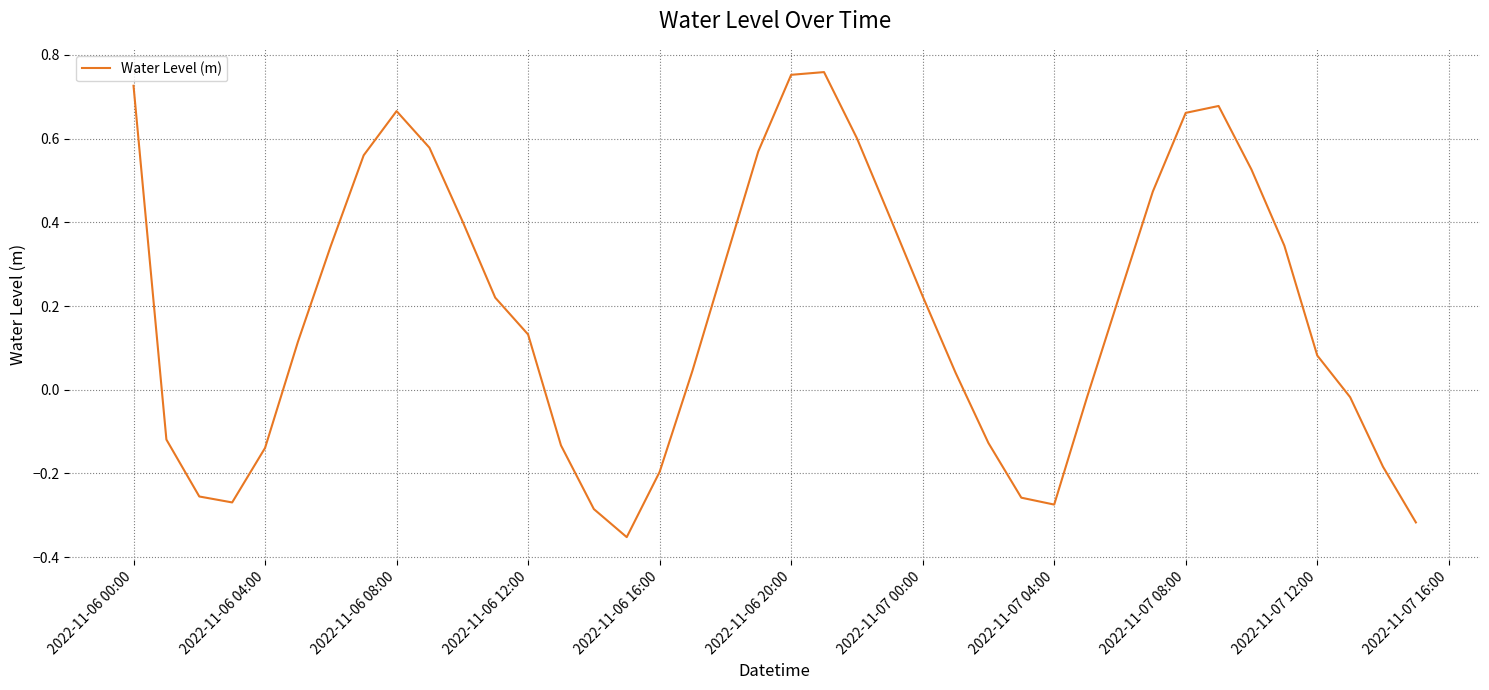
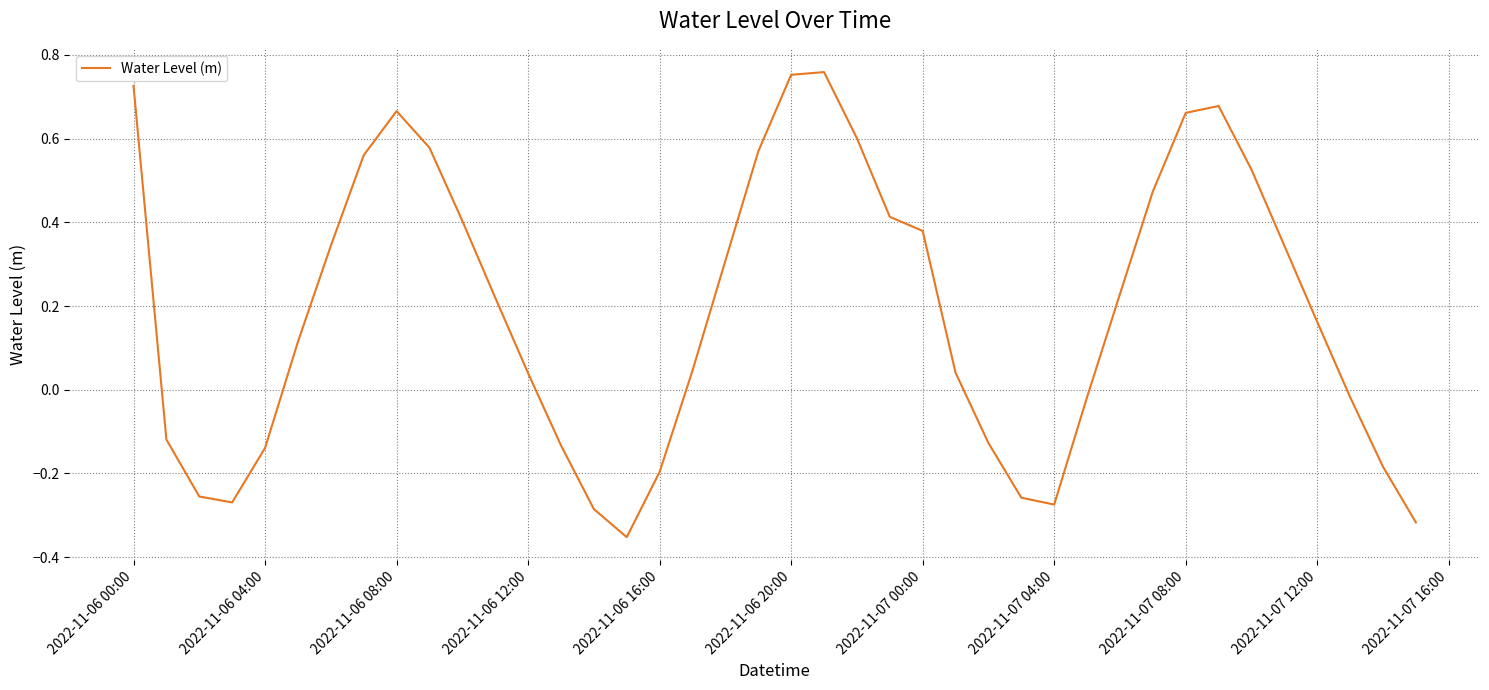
2022-11-06 12:00: 0.13 -> 0.04
2022-11-07 00:00: 0.22 -> 0.38
2022-11-07 12:00: 0.08 -> 0.16
